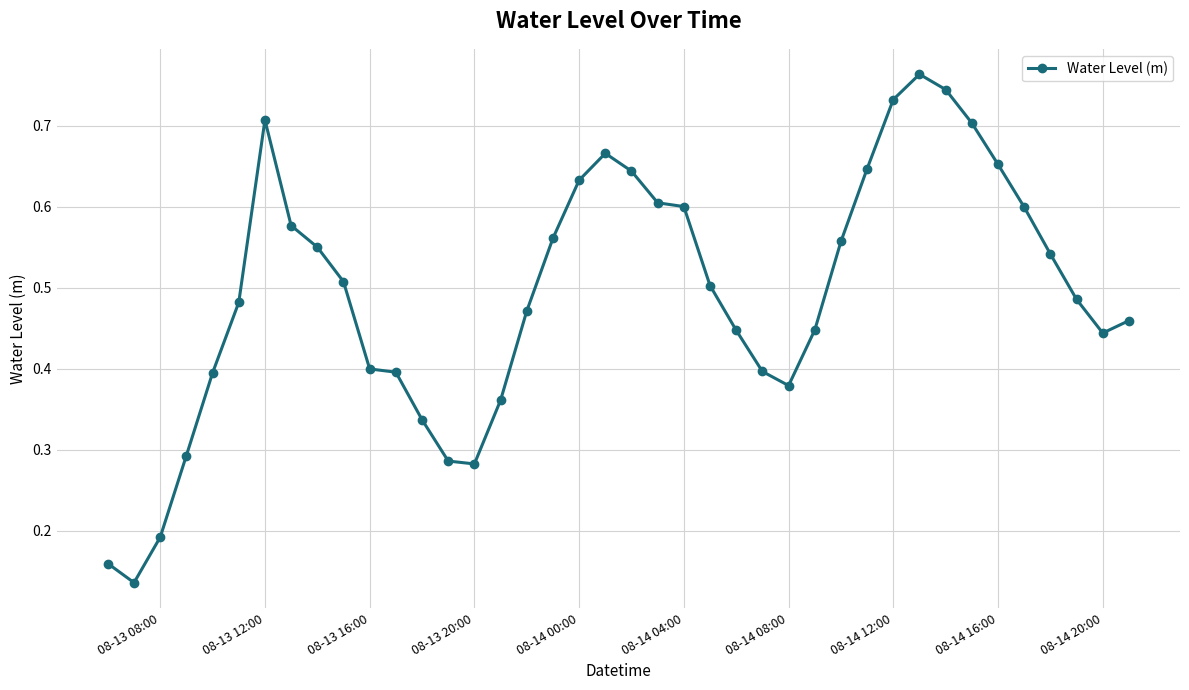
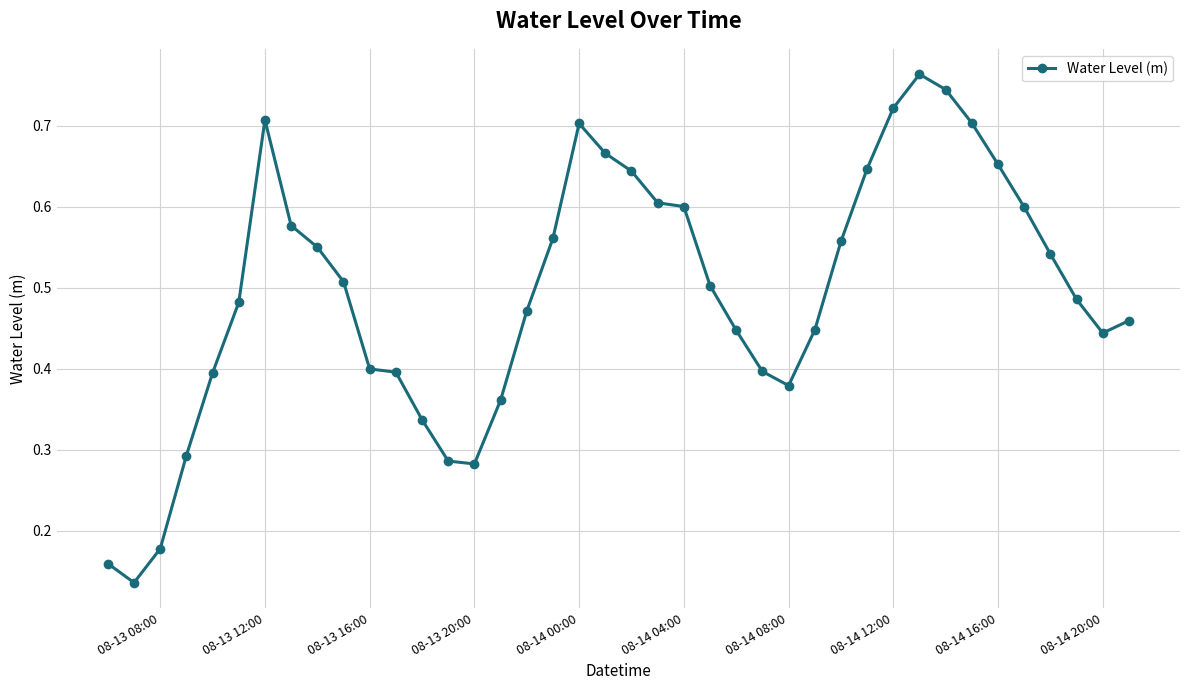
08-13 08:00: 0.19 -> 0.18
08-14 00:00: 0.63 -> 0.70
08-14 12:00: 0.73 -> 0.72
